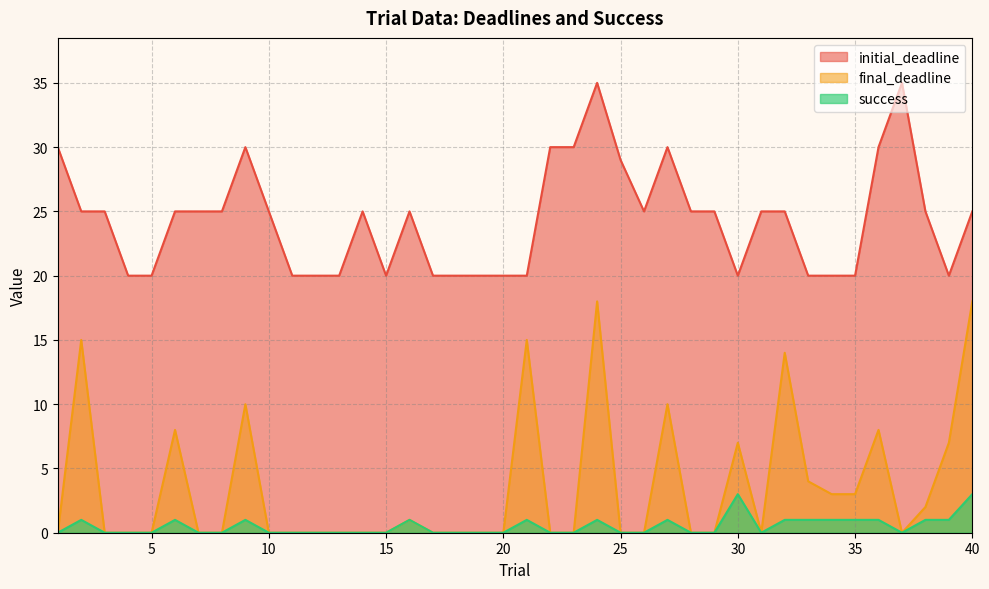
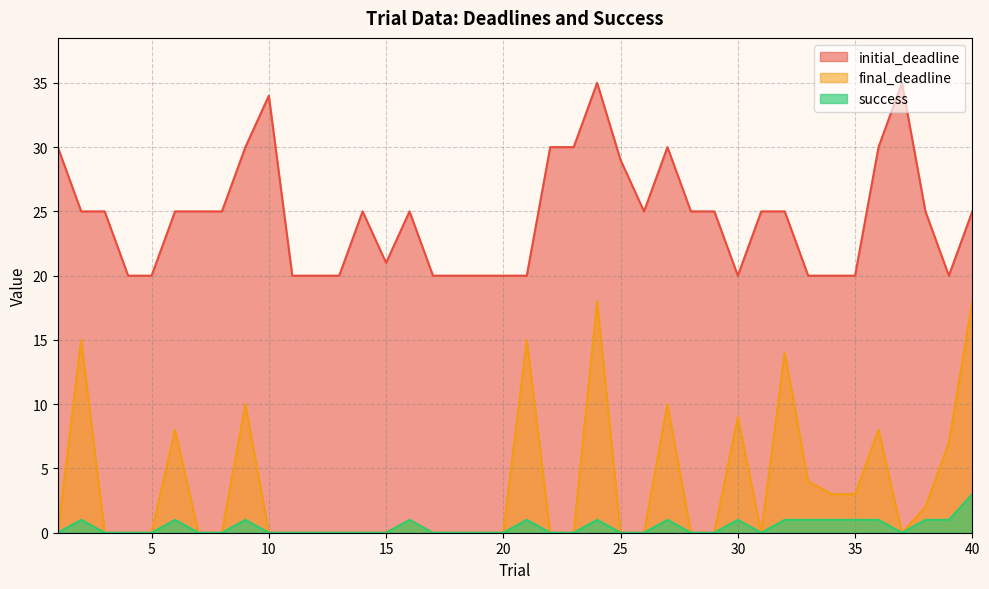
initial_deadline, 10: 25 -> 34
initial_deadline, 15: 20 -> 21
final_deadline, 30: 7 -> 9
success, 30: 3 -> 1
